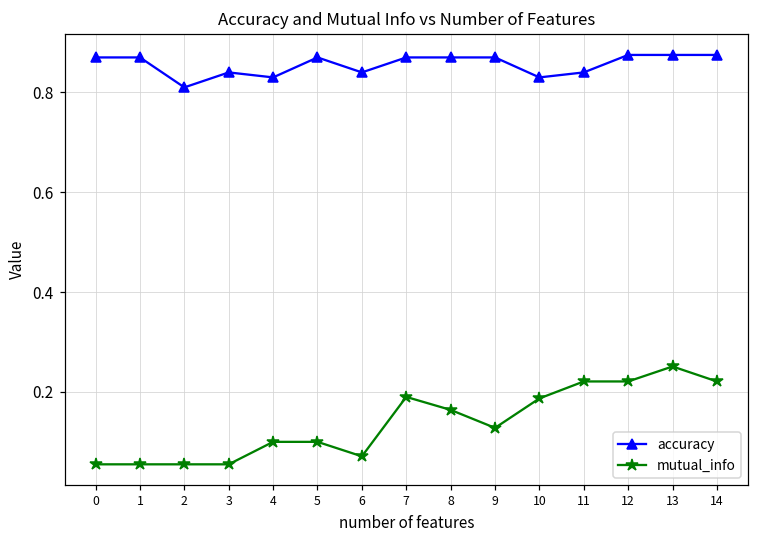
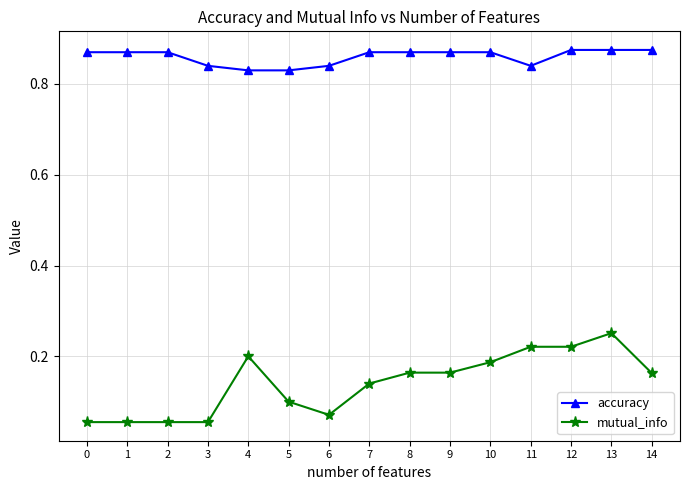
accuracy, 2: 0.81 -> 0.87
mutual_info, 4: 0.1 -> 0.2
accuracy, 5: 0.87 -> 0.83
mutual_info, 7: 0.19 -> 0.14
mutual_info, 9: 0.13 -> 0.16
accuracy, 10: 0.83 -> 0.87
mutual_info, 14: 0.22 -> 0.16
